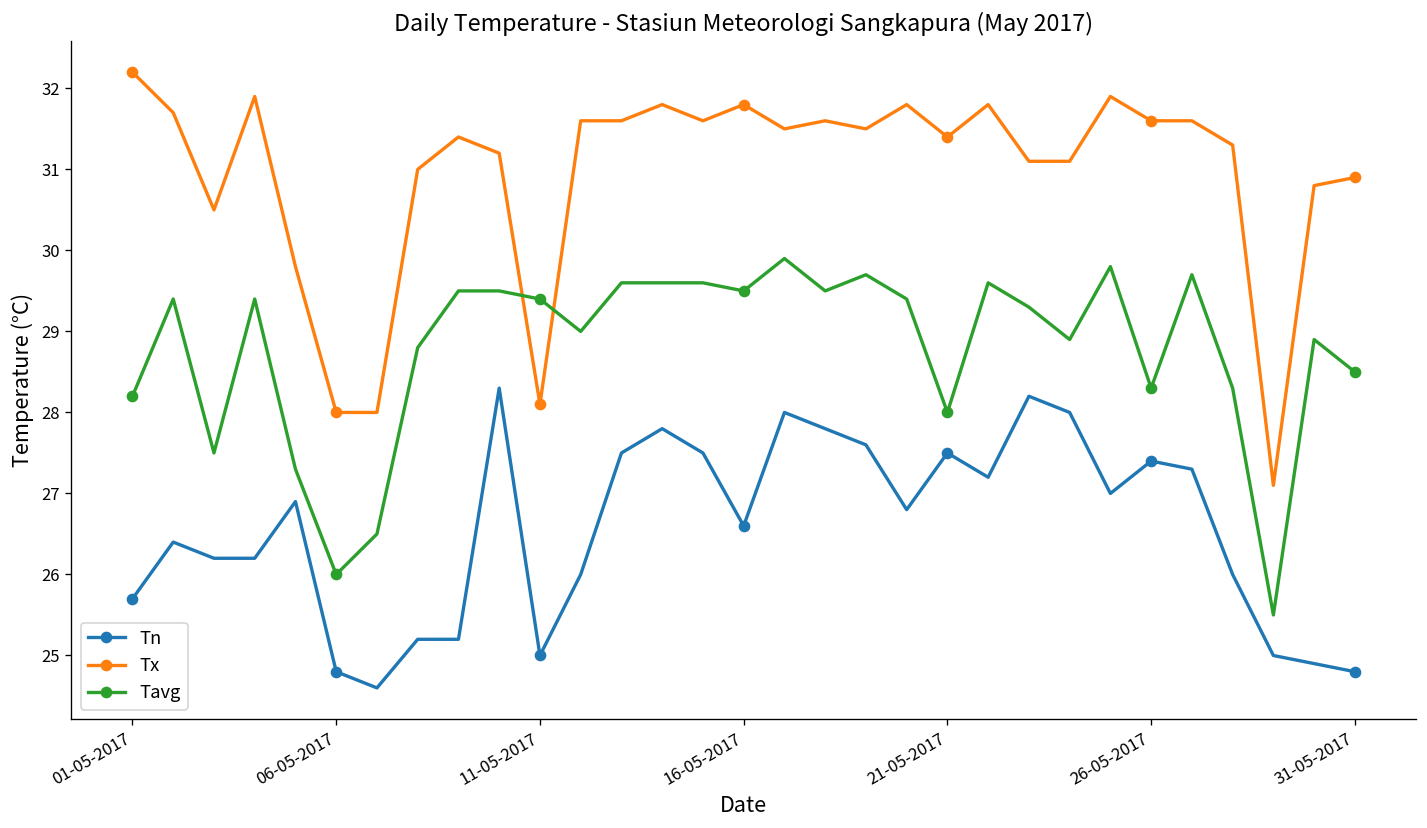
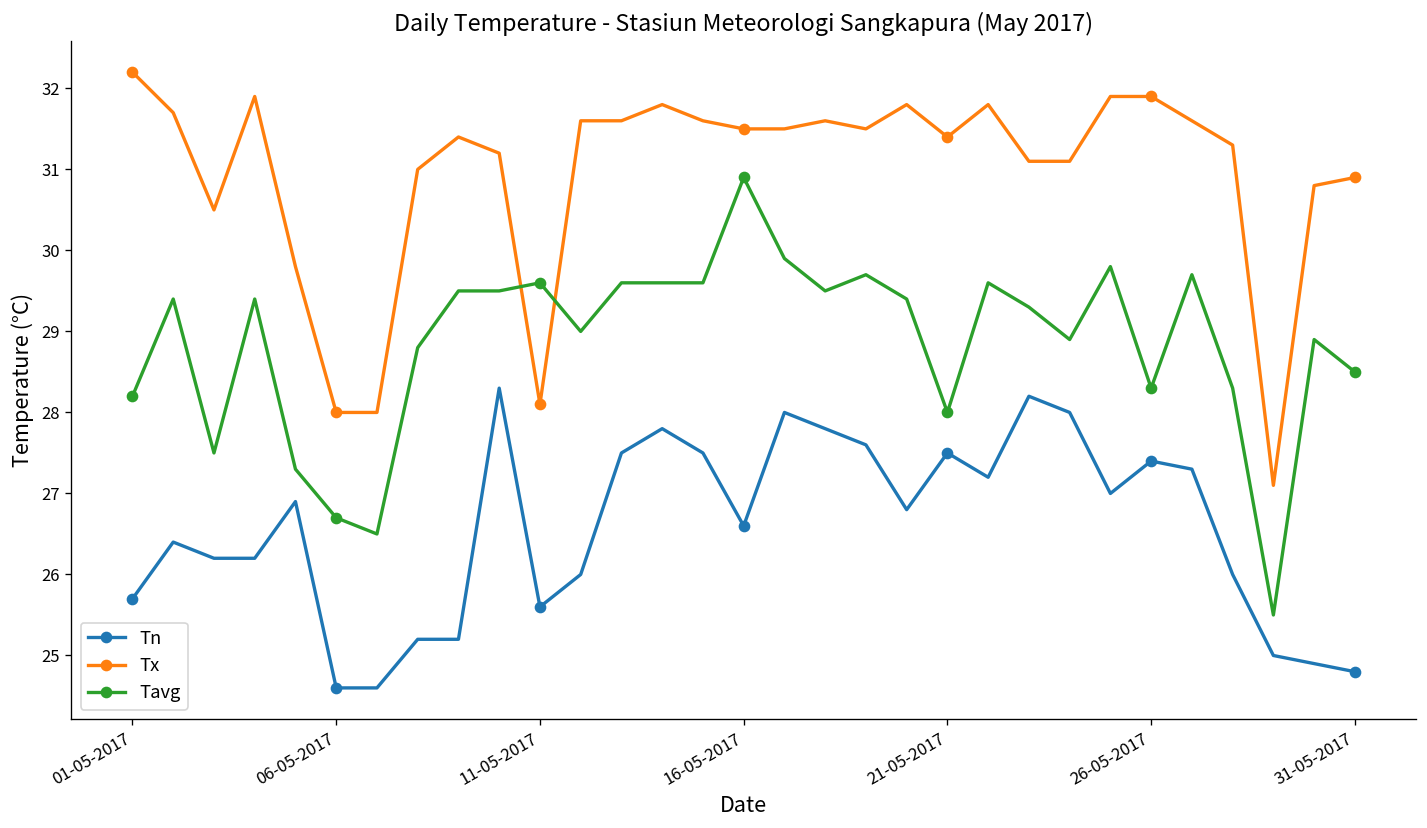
Tn, 06-05-2017: 24.8 -> 24.6
Tavg, 06-05-2017: 26.0 -> 26.7
Tn, 11-05-2017: 25.0 -> 25.6
Tavg, 11-05-2017: 29.4 -> 29.6
Tx, 16-05-2017: 31.8 -> 31.5
Tavg, 16-05-2017: 29.5 -> 30.9
Tx, 26-05-2017: 31.6 -> 31.9
